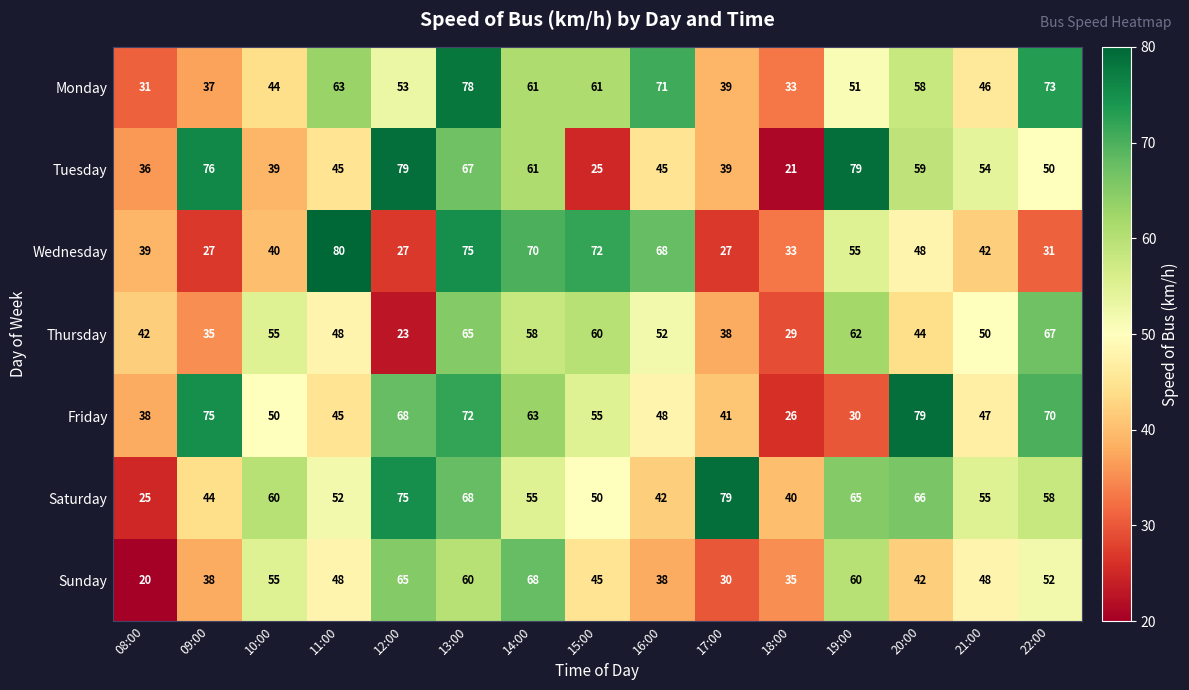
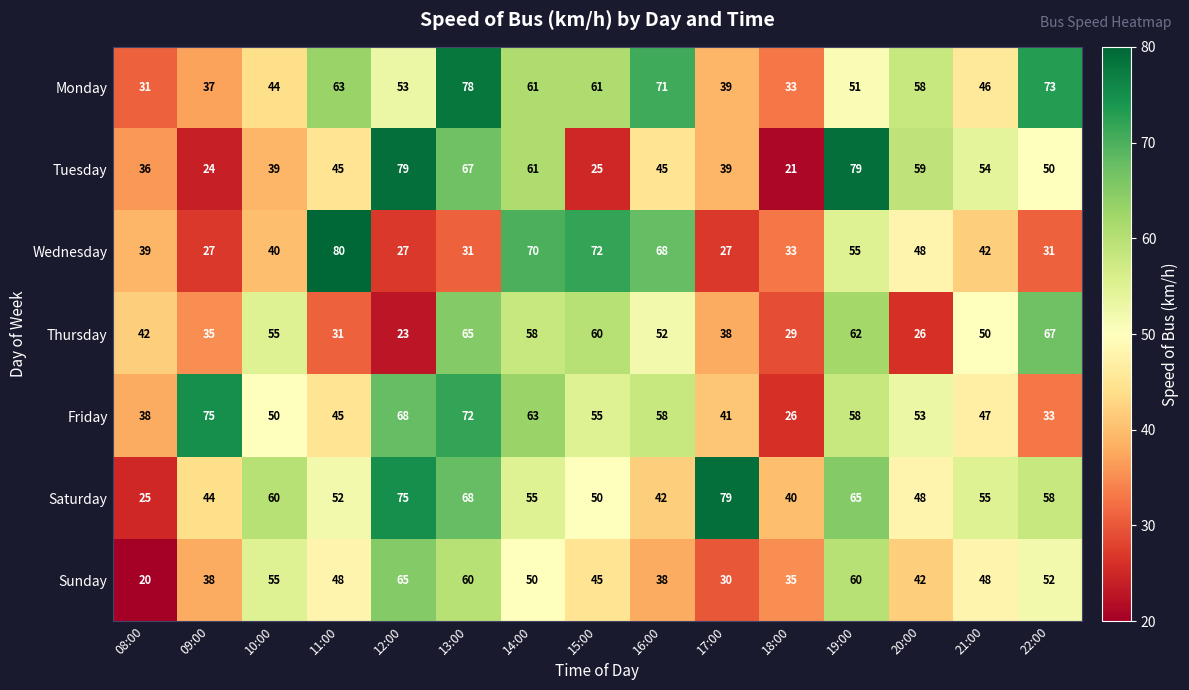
Tuesday, 09:00: 76 -> 24
Wednesday, 13:00: 75 -> 31
Thursday, 11:00: 48 -> 31
Thursday, 20:00: 44 -> 26
Friday, 16:00: 48 -> 58
Friday, 19:00: 30 -> 58
Friday, 20:00: 79 -> 53
Friday, 22:00: 70 -> 33
Saturday, 20:00: 66 -> 48
Sunday, 14:00: 68 -> 50
